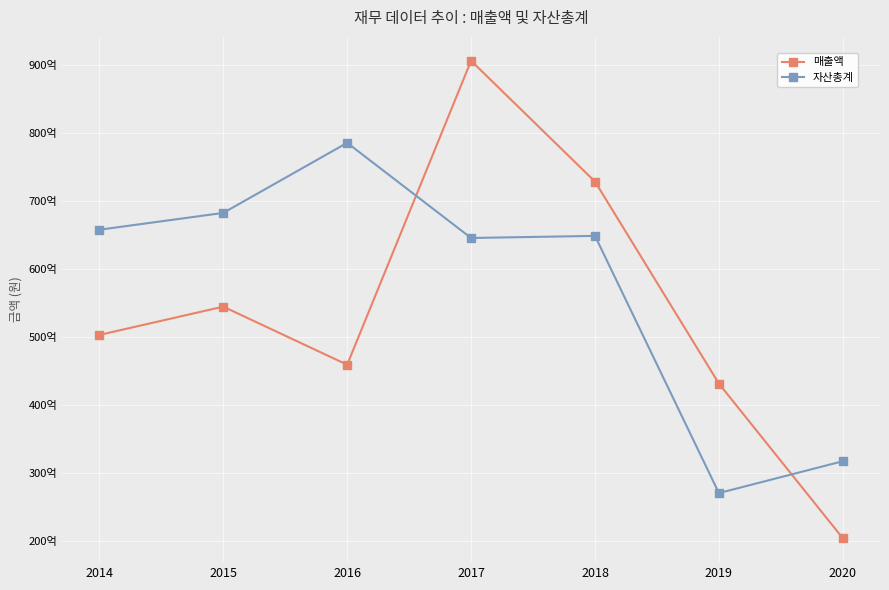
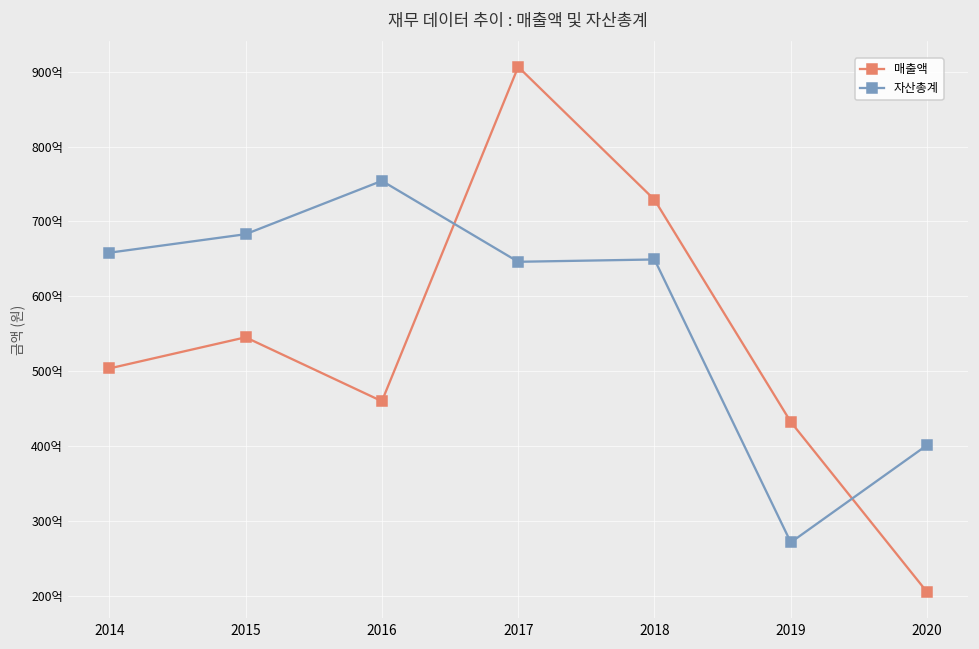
자산총계, 2016: 790억 -> 750억
자산총계, 2020: 320억 -> 400억
